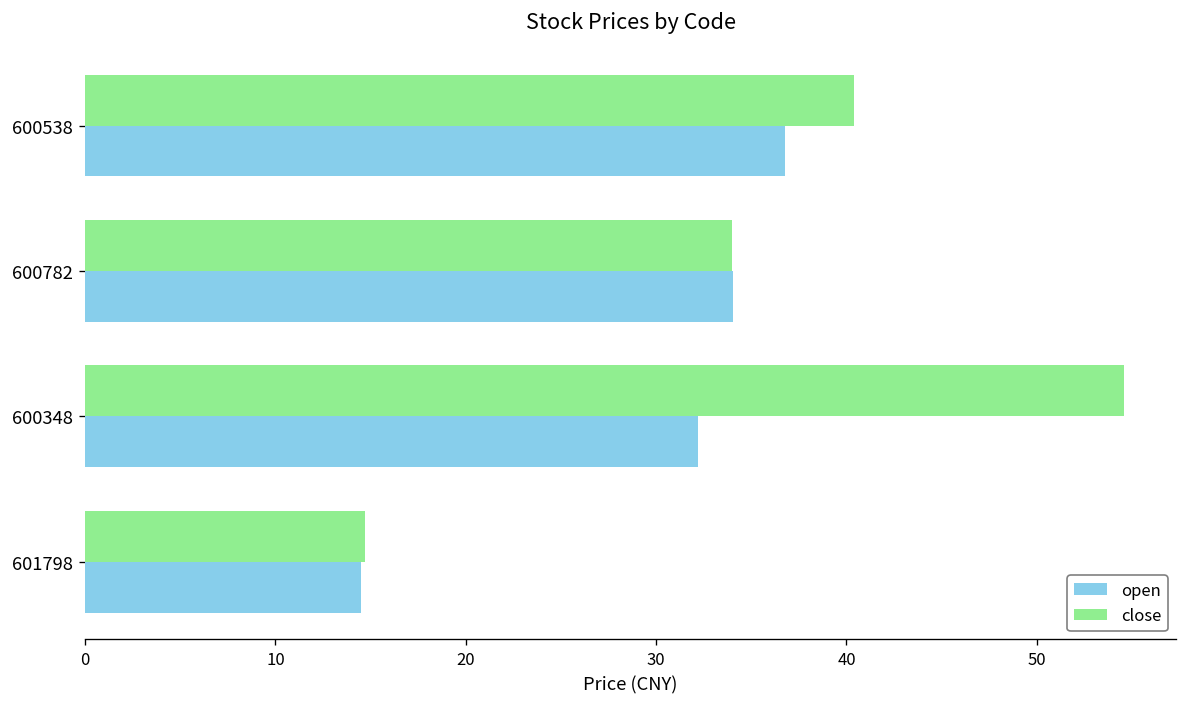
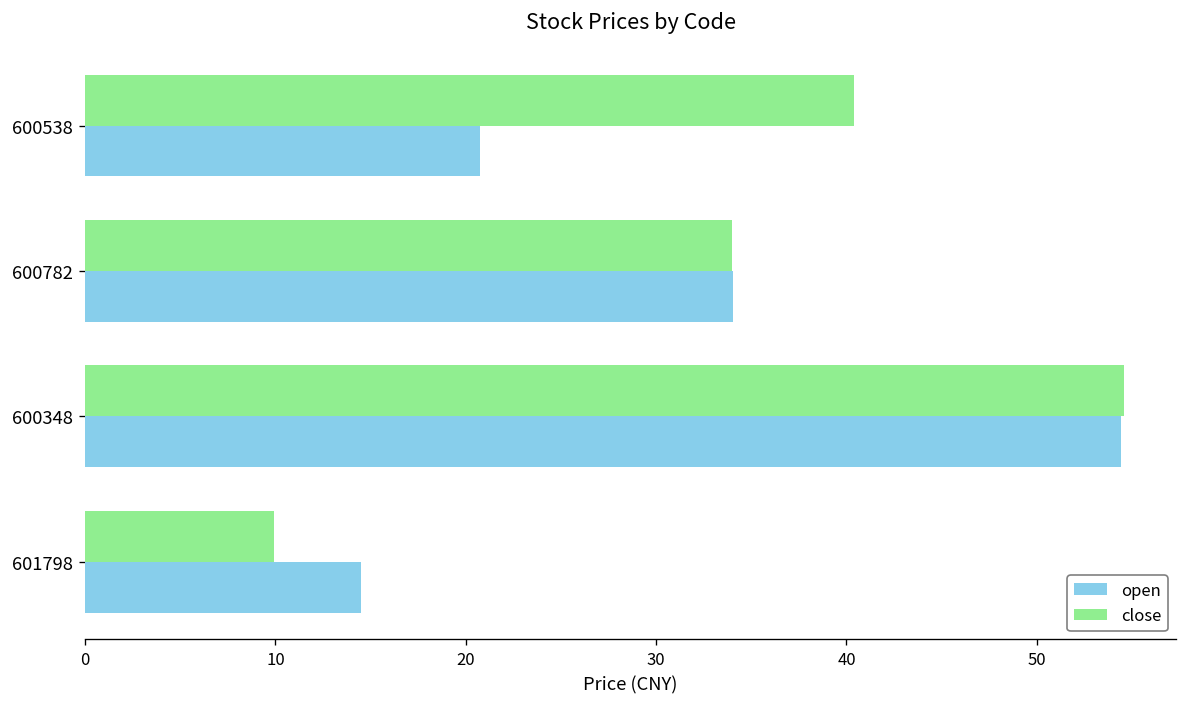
open, 600538: 36.8 -> 20.7
open, 600348: 32.2 -> 54.4
close, 601798: 14.7 -> 9.9
